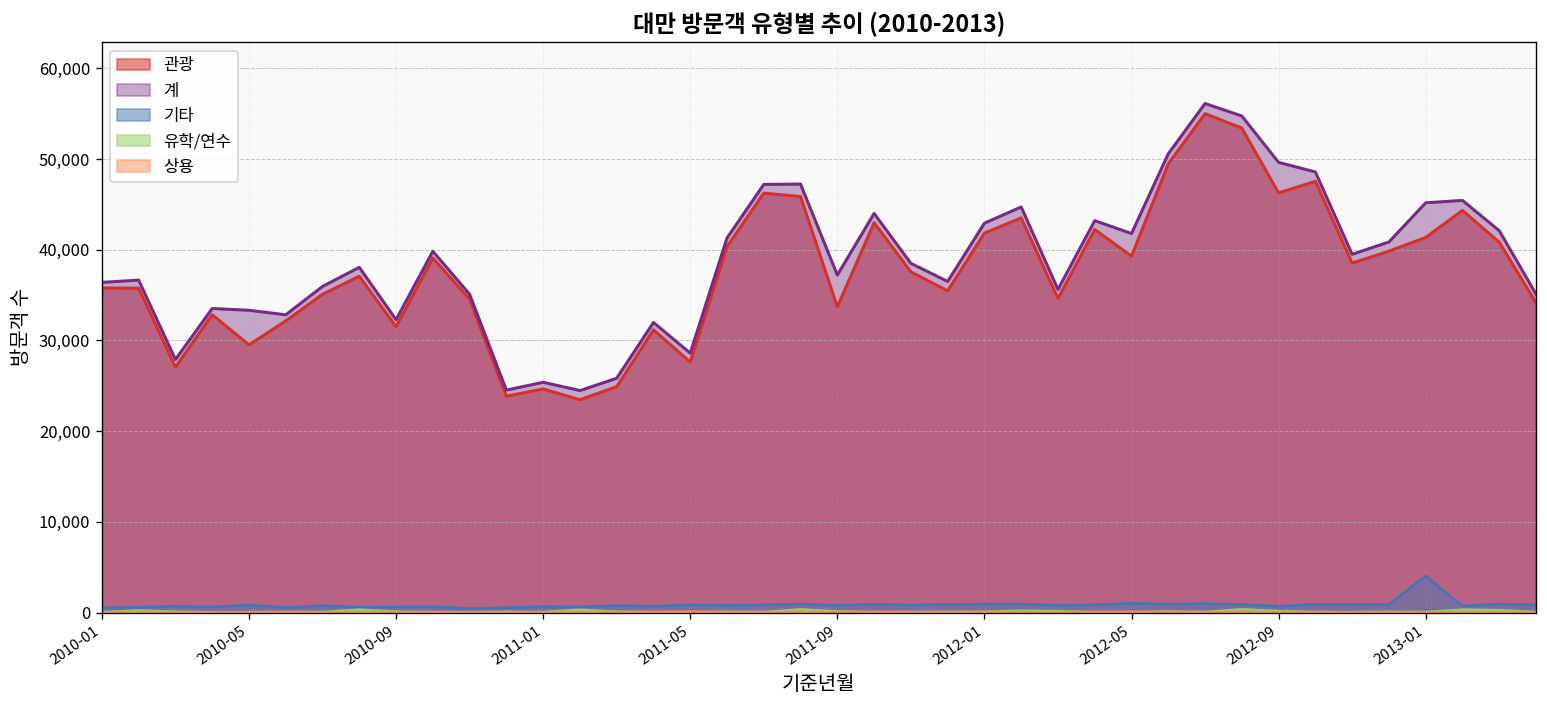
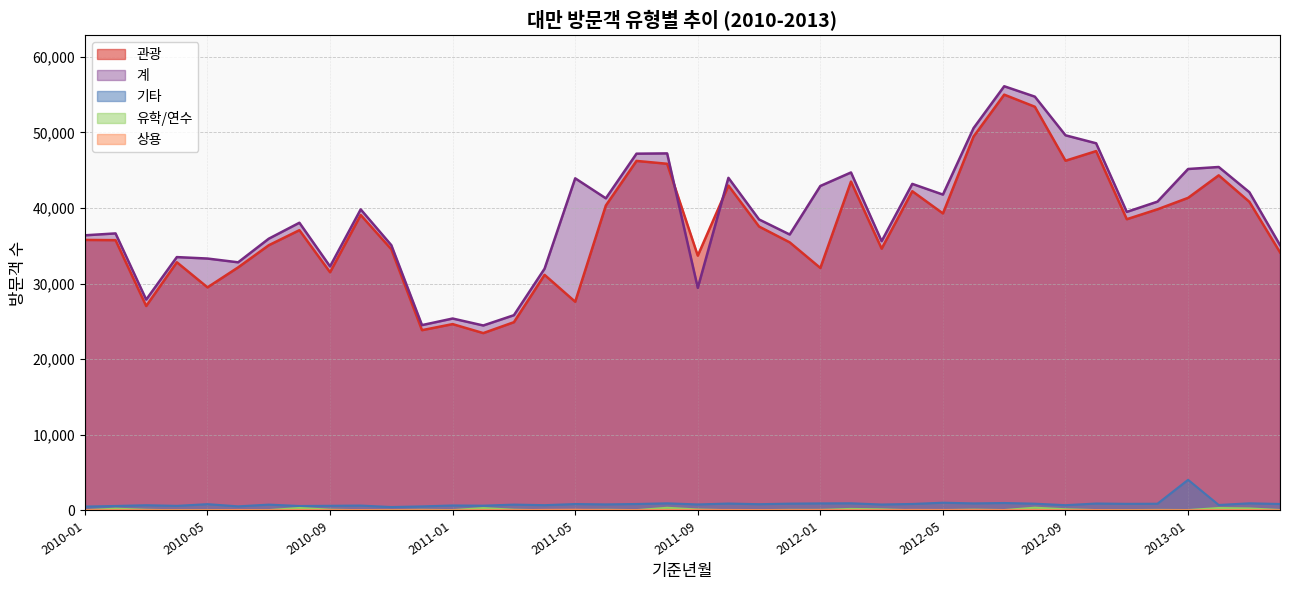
계, 2011-05: 29,000 -> 44,000
계, 2011-09: 37,000 -> 29,000
관광, 2012-01: 42,000 -> 32,000
